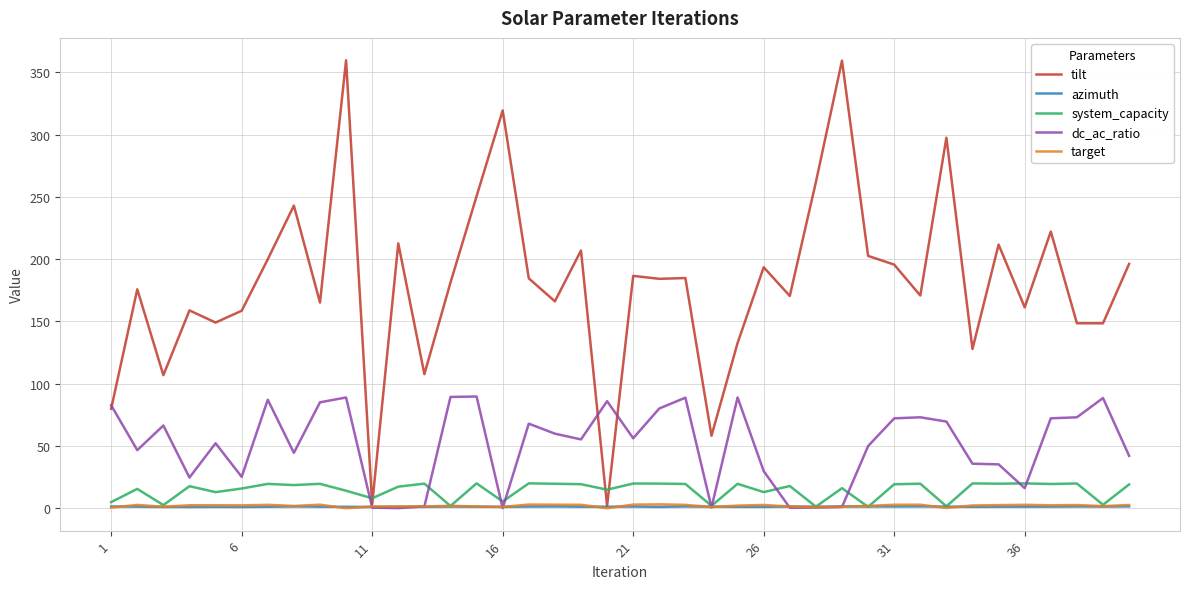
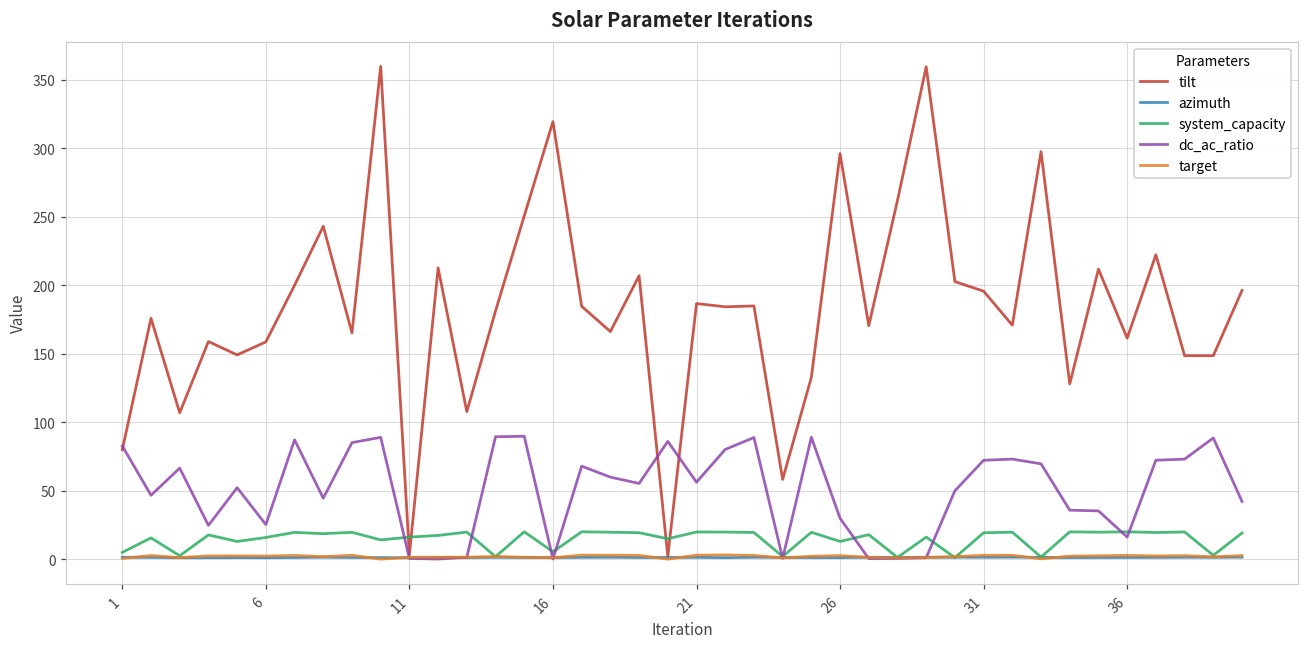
system_capacity, 11: 8 -> 16
tilt, 26: 194 -> 296
